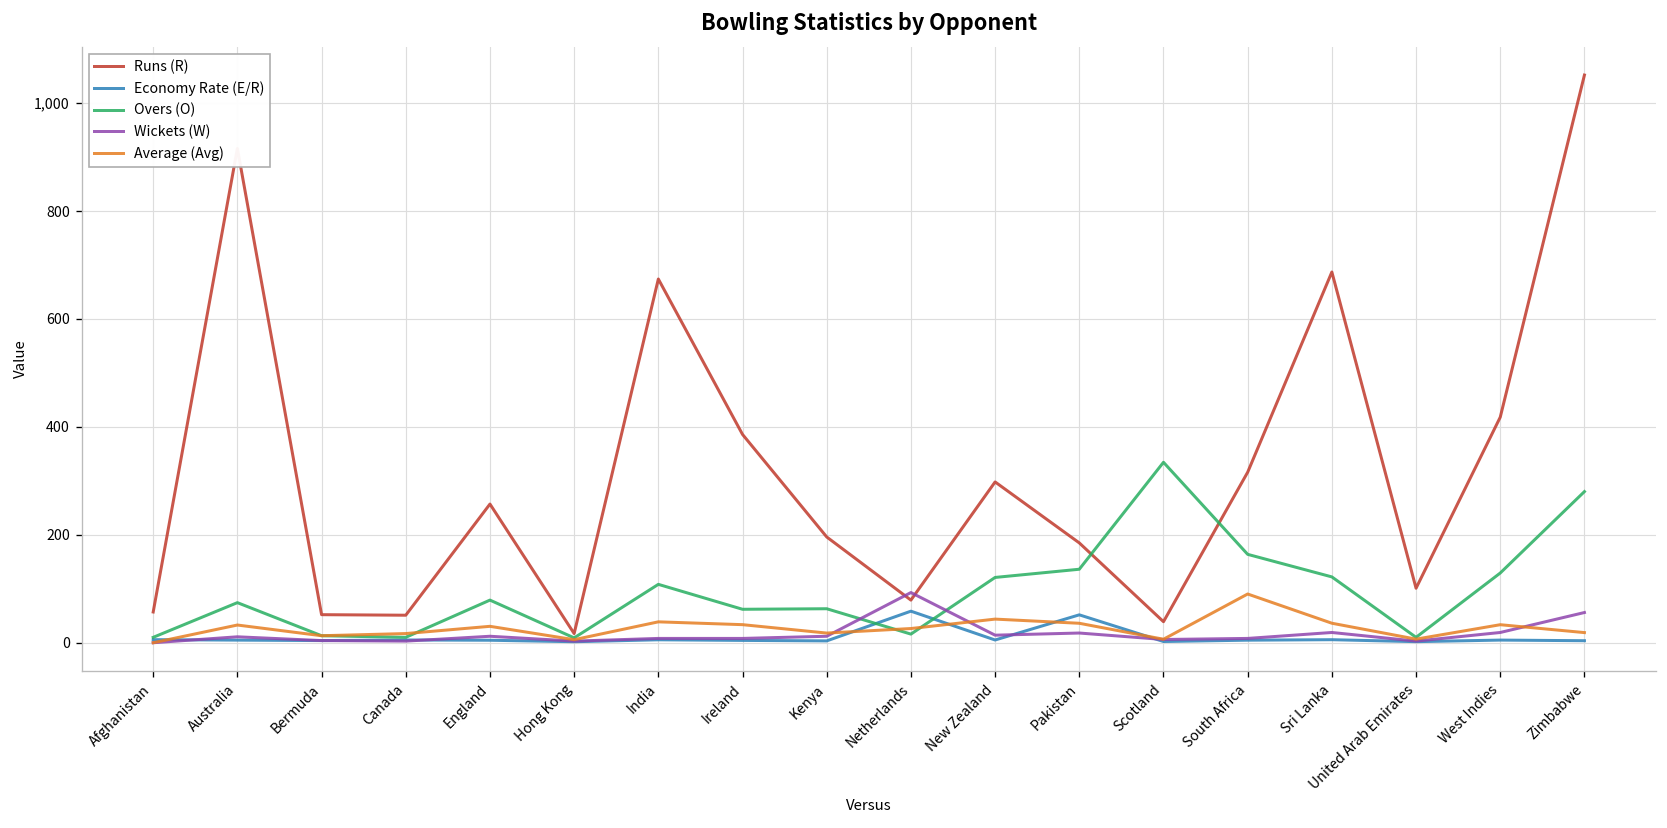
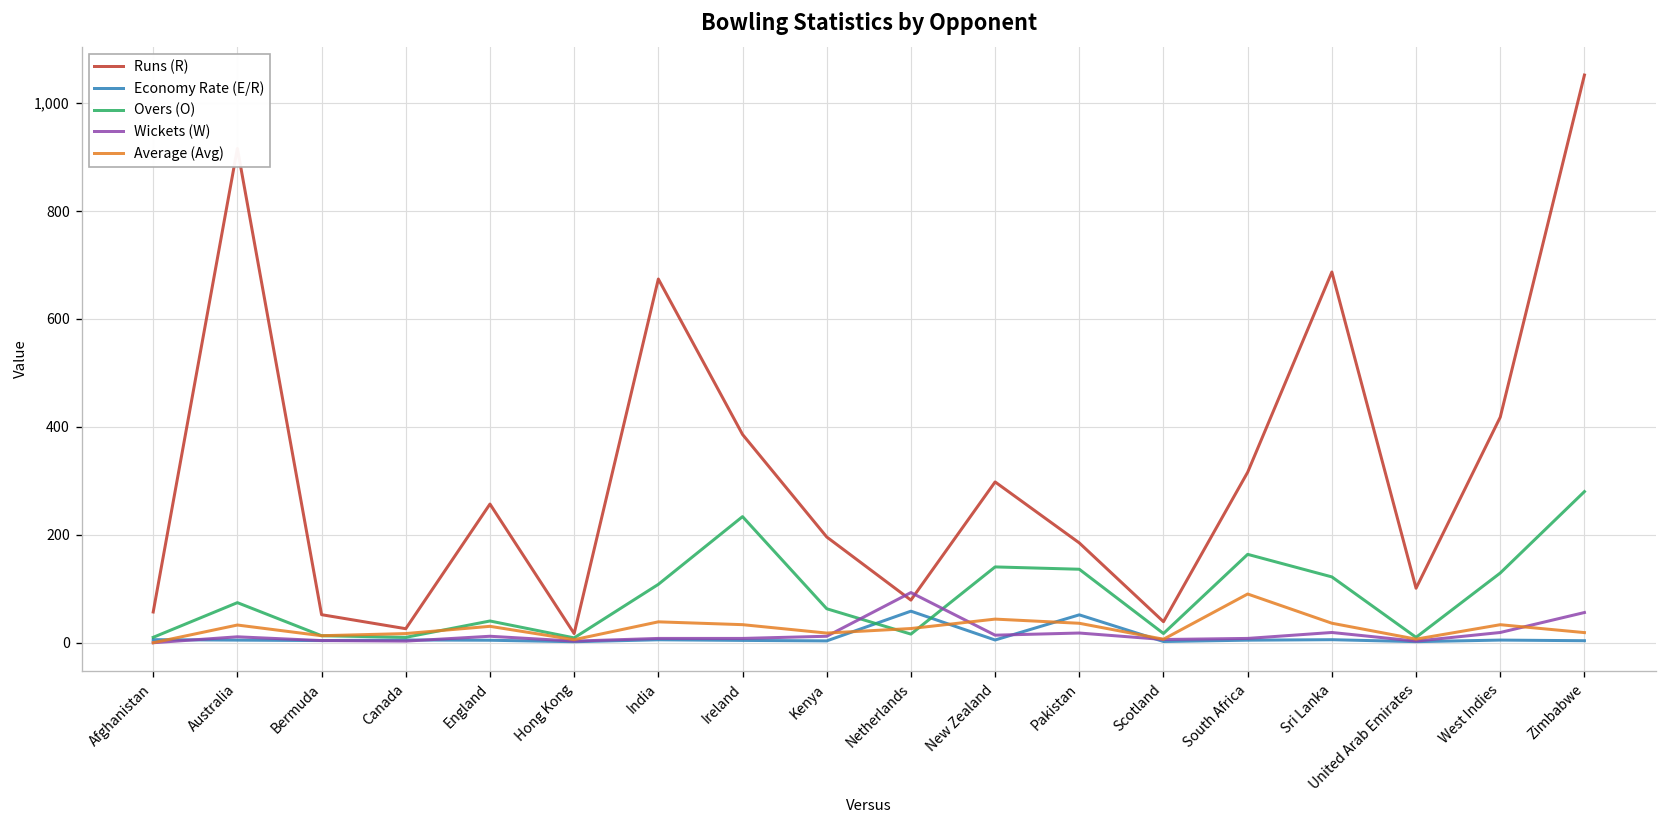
Runs (R), Canada: 50 -> 30
Overs (O), England: 80 -> 40
Overs (O), Ireland: 60 -> 230
Overs (O), New Zealand: 120 -> 140
Overs (O), Scotland: 330 -> 20
